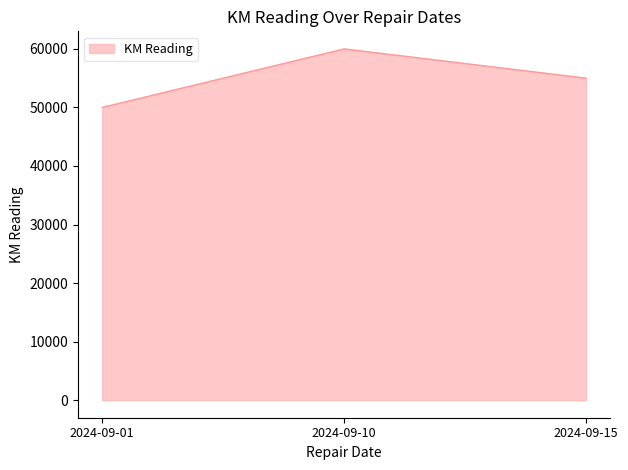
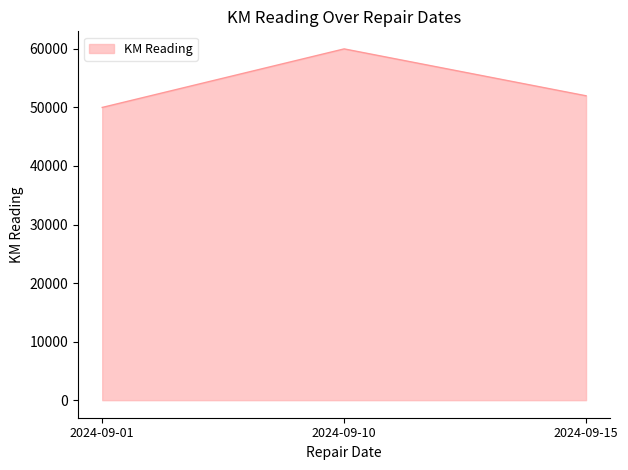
2024-09-15: 55000 -> 52000
